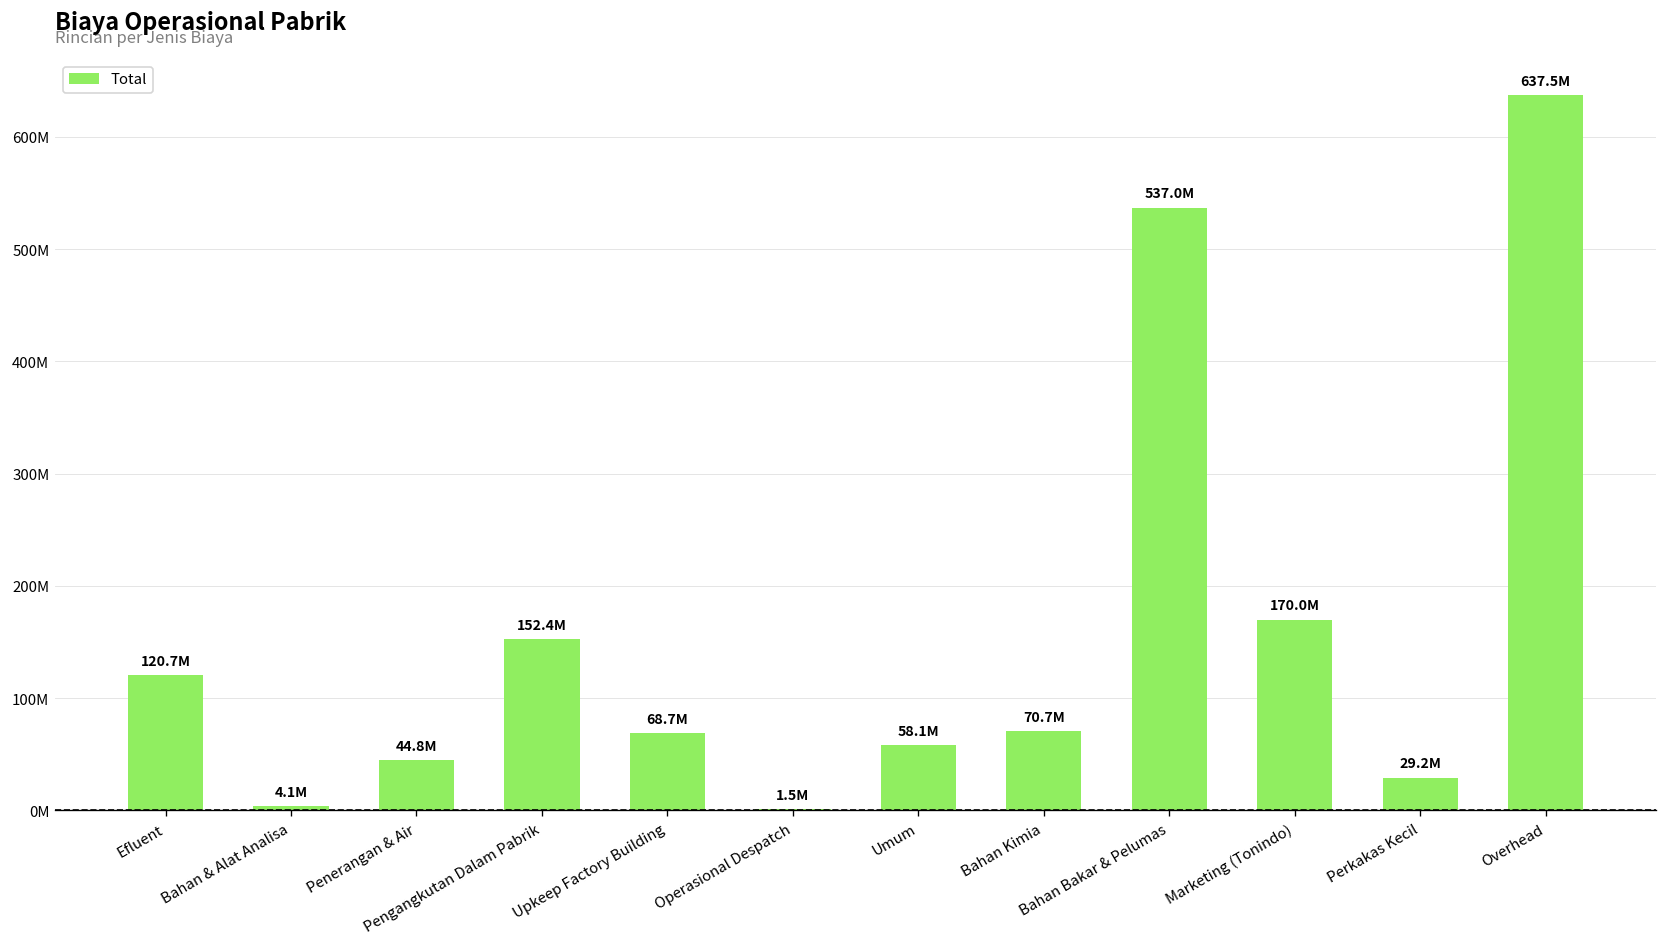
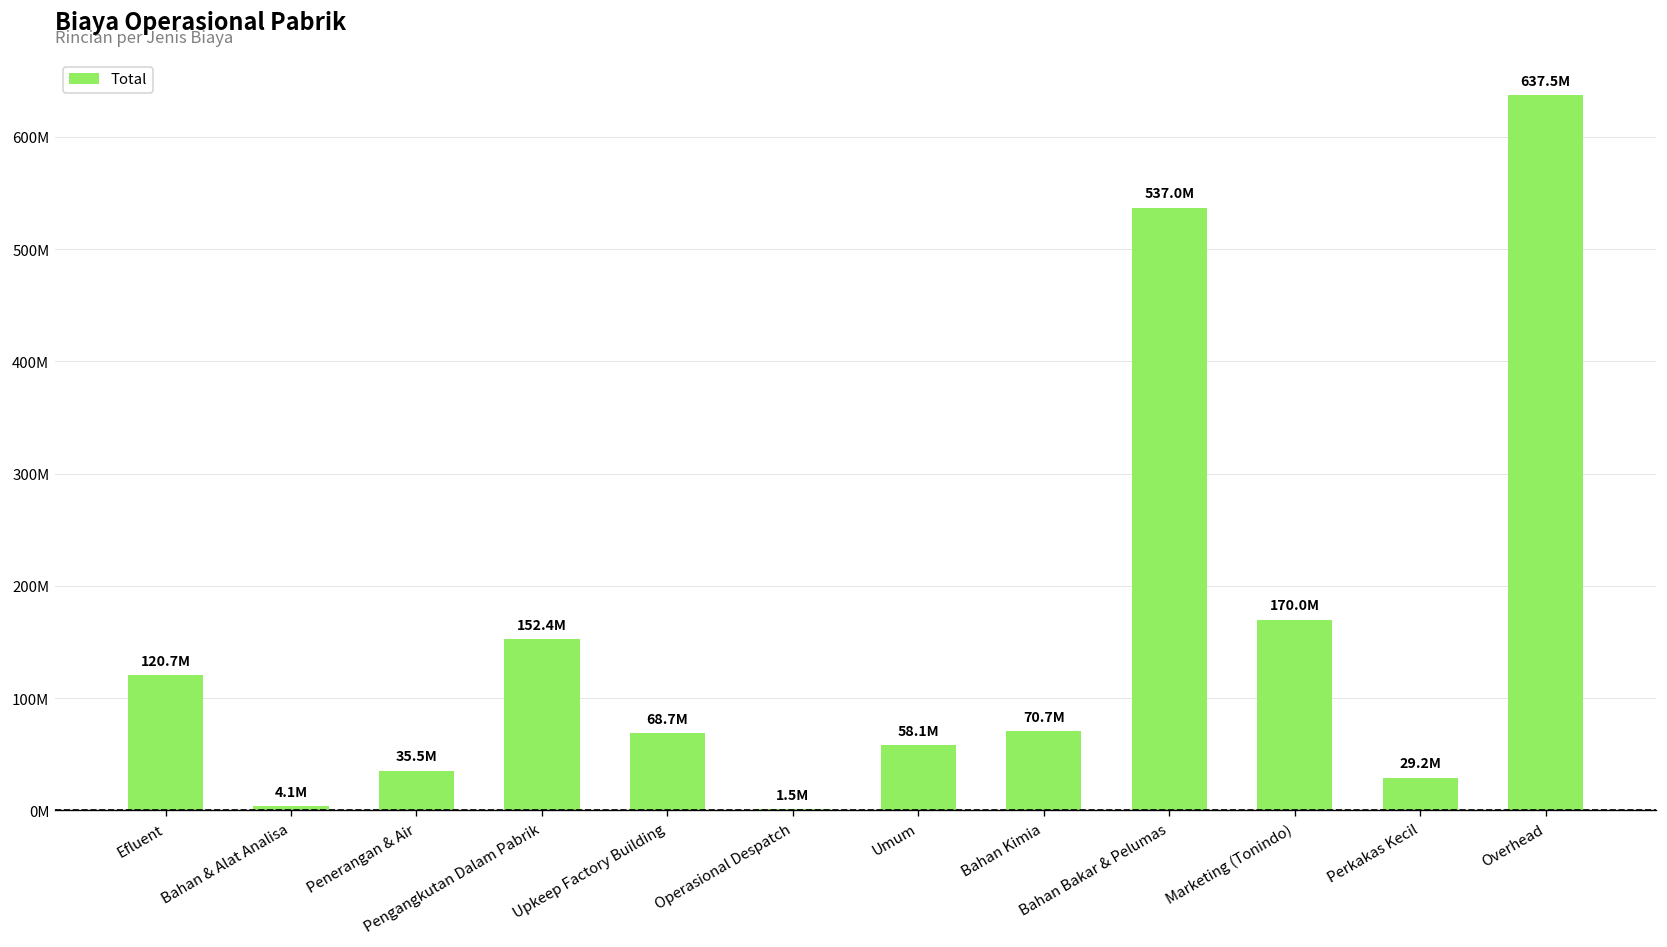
Penerangan & Air: 44.8M -> 35.5M
